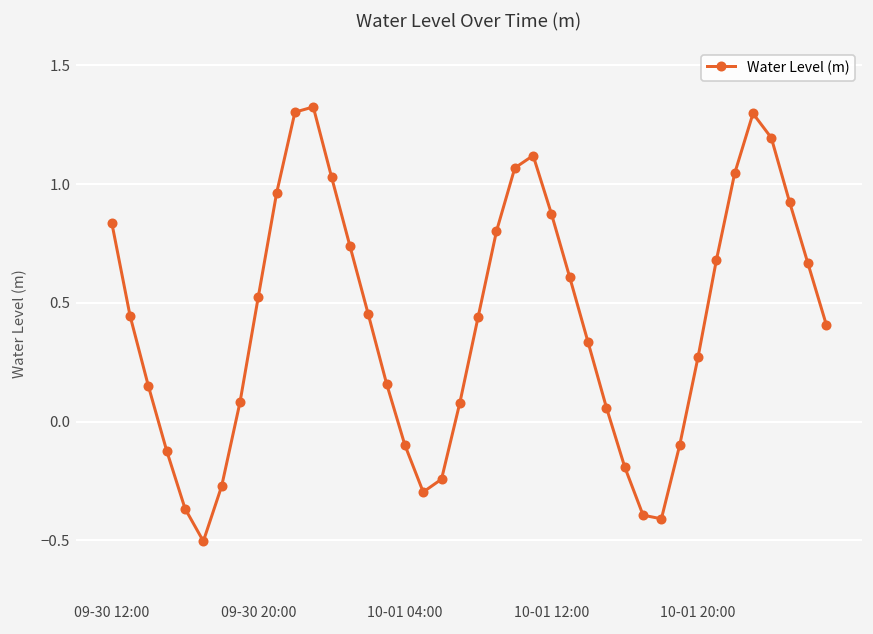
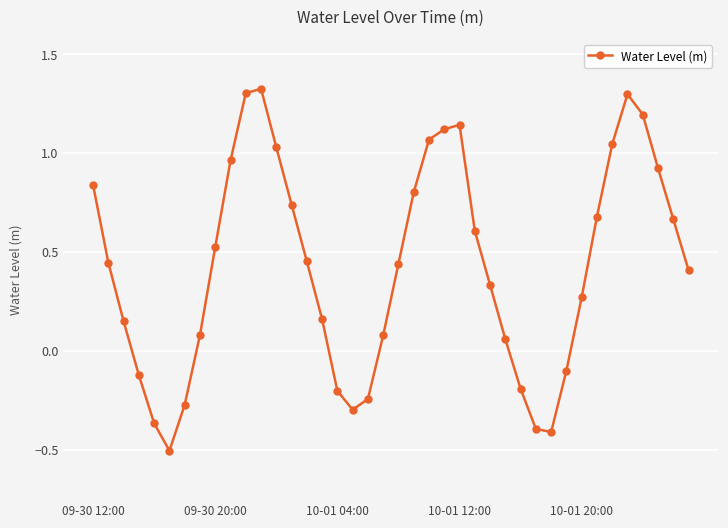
10-01 04:00: -0.10 -> -0.20
10-01 12:00: 0.87 -> 1.14
